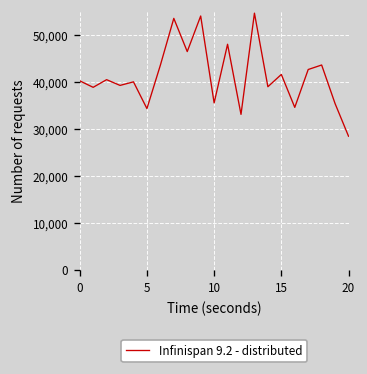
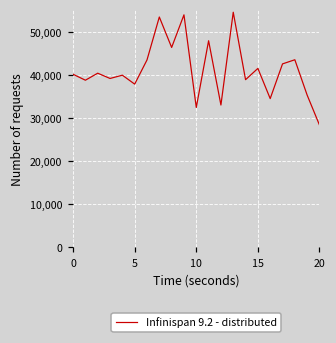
5: 34,000 -> 38,000
10: 35,000 -> 32,000
